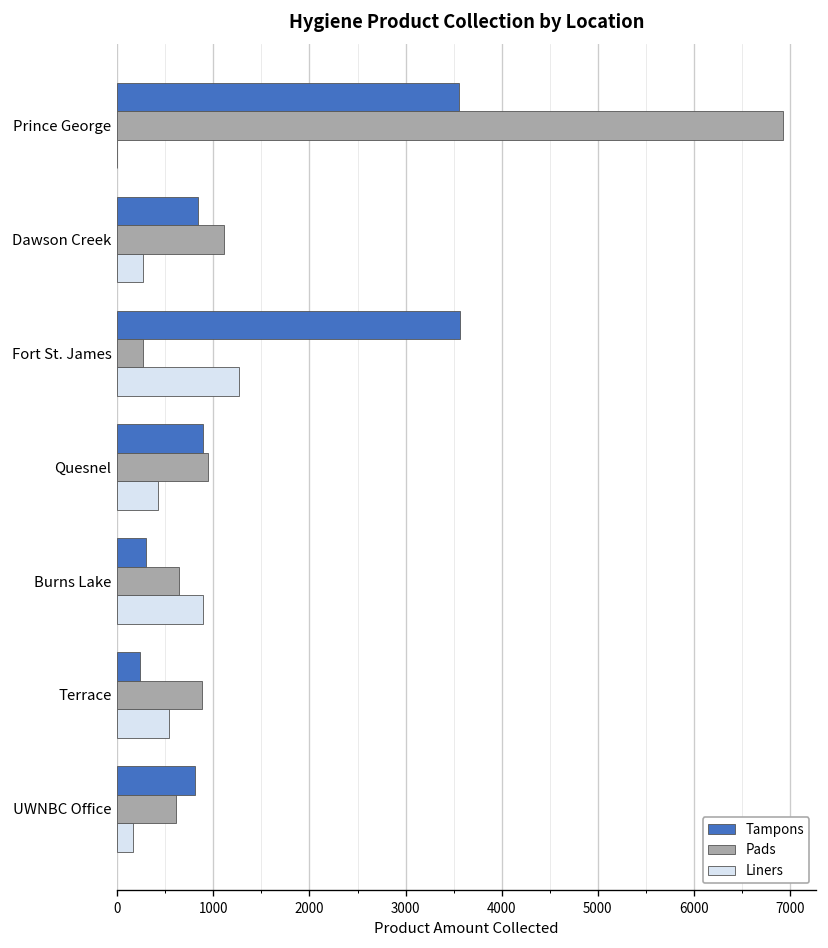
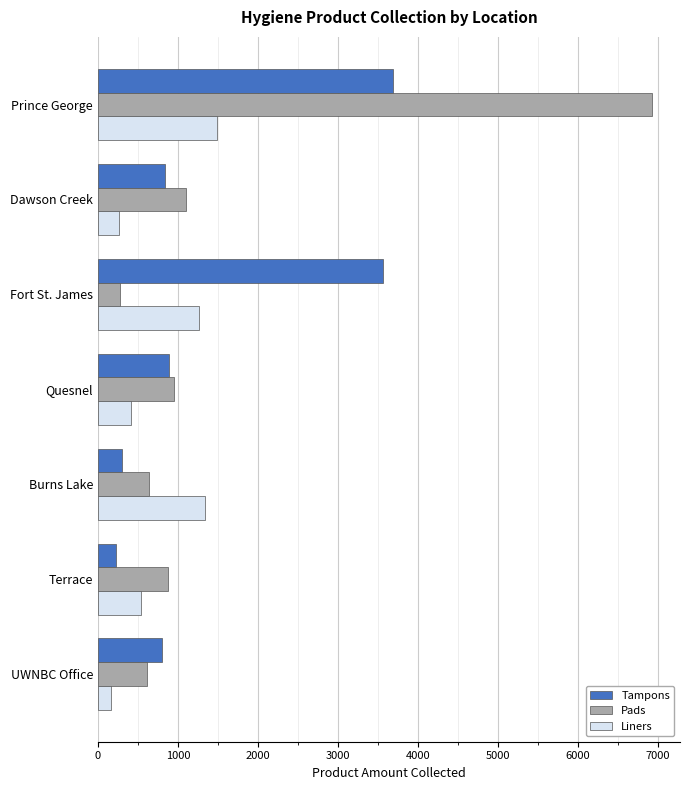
Tampons, Prince George: 3600 -> 3700
Liners, Prince George: 0 -> 1500
Liners, Burns Lake: 900 -> 1300
